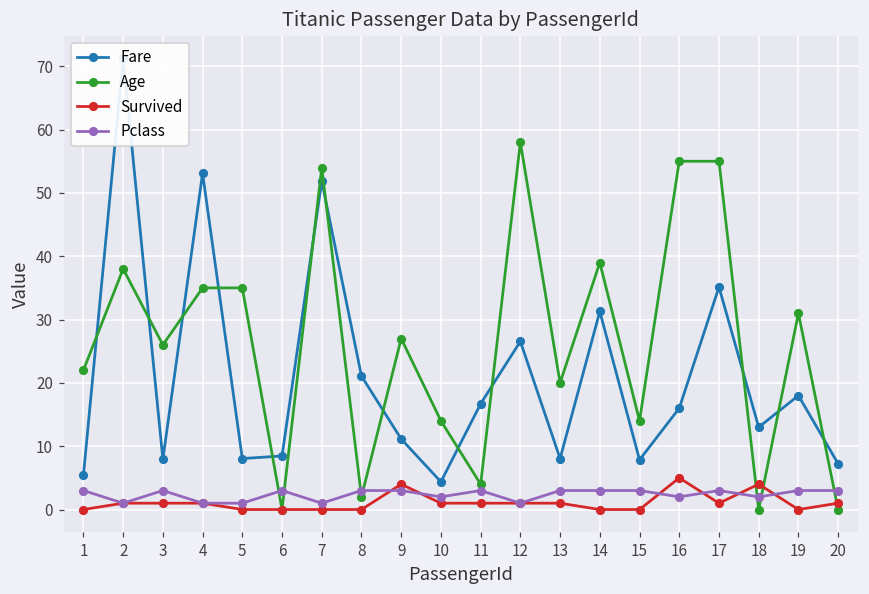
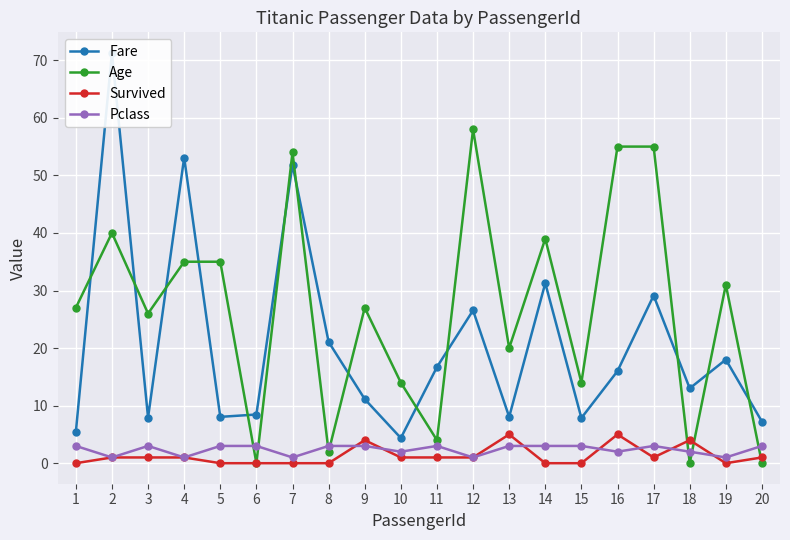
Age, 1: 22 -> 27
Age, 2: 38 -> 40
Pclass, 5: 1 -> 3
Survived, 13: 1 -> 5
Fare, 17: 35 -> 29
Pclass, 19: 3 -> 1
